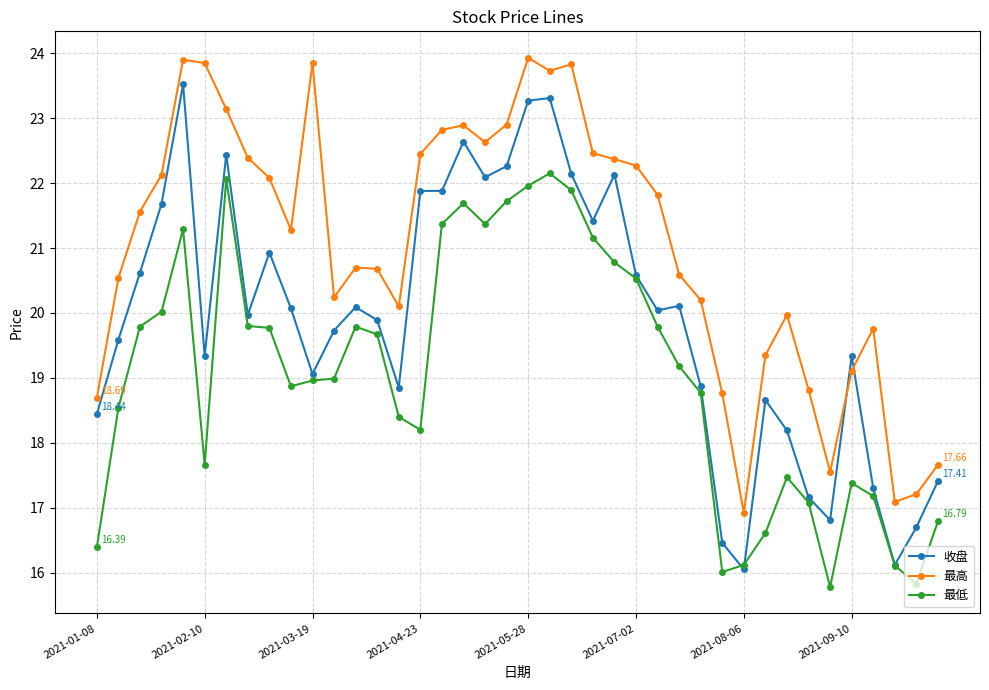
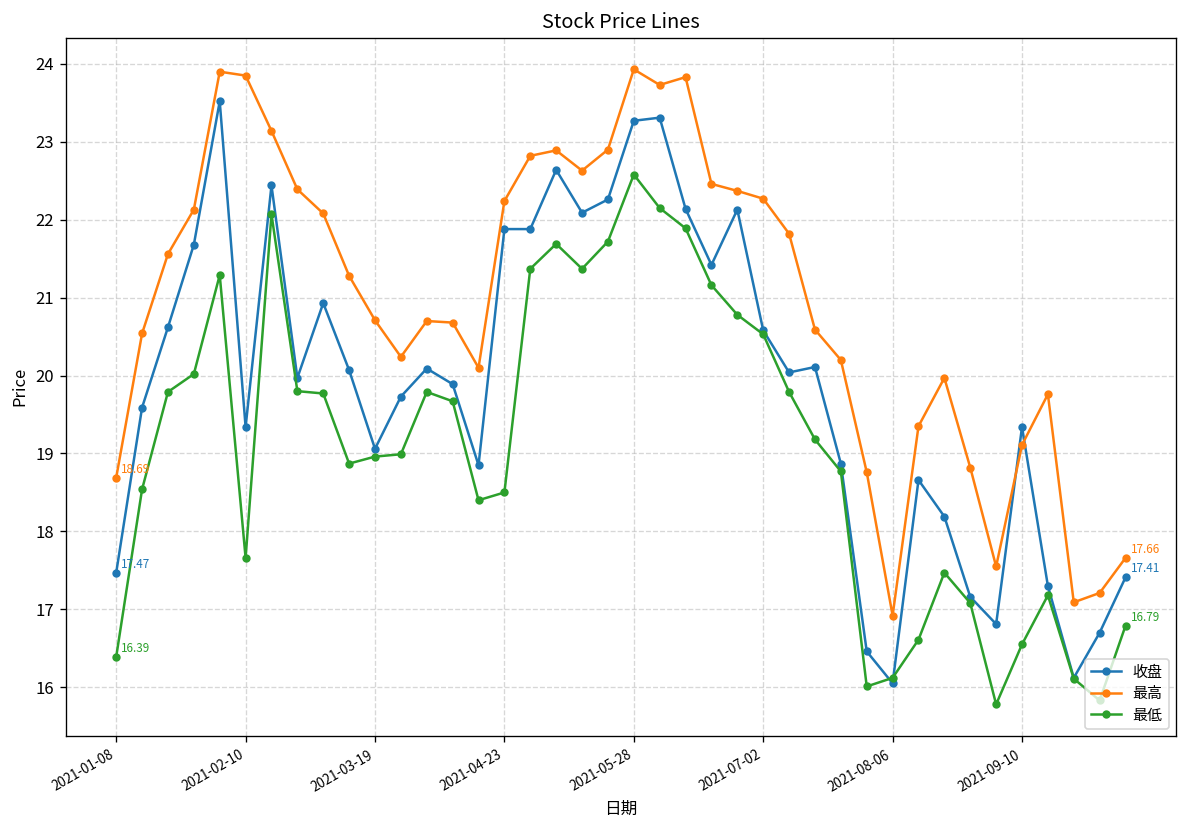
收盘, 2021-01-08: 18.44 -> 17.47
最高, 2021-03-19: 23.9 -> 20.7
最高, 2021-04-23: 22.5 -> 22.2
最低, 2021-04-23: 18.2 -> 18.5
最低, 2021-05-28: 22.0 -> 22.6
最低, 2021-09-10: 17.4 -> 16.6
